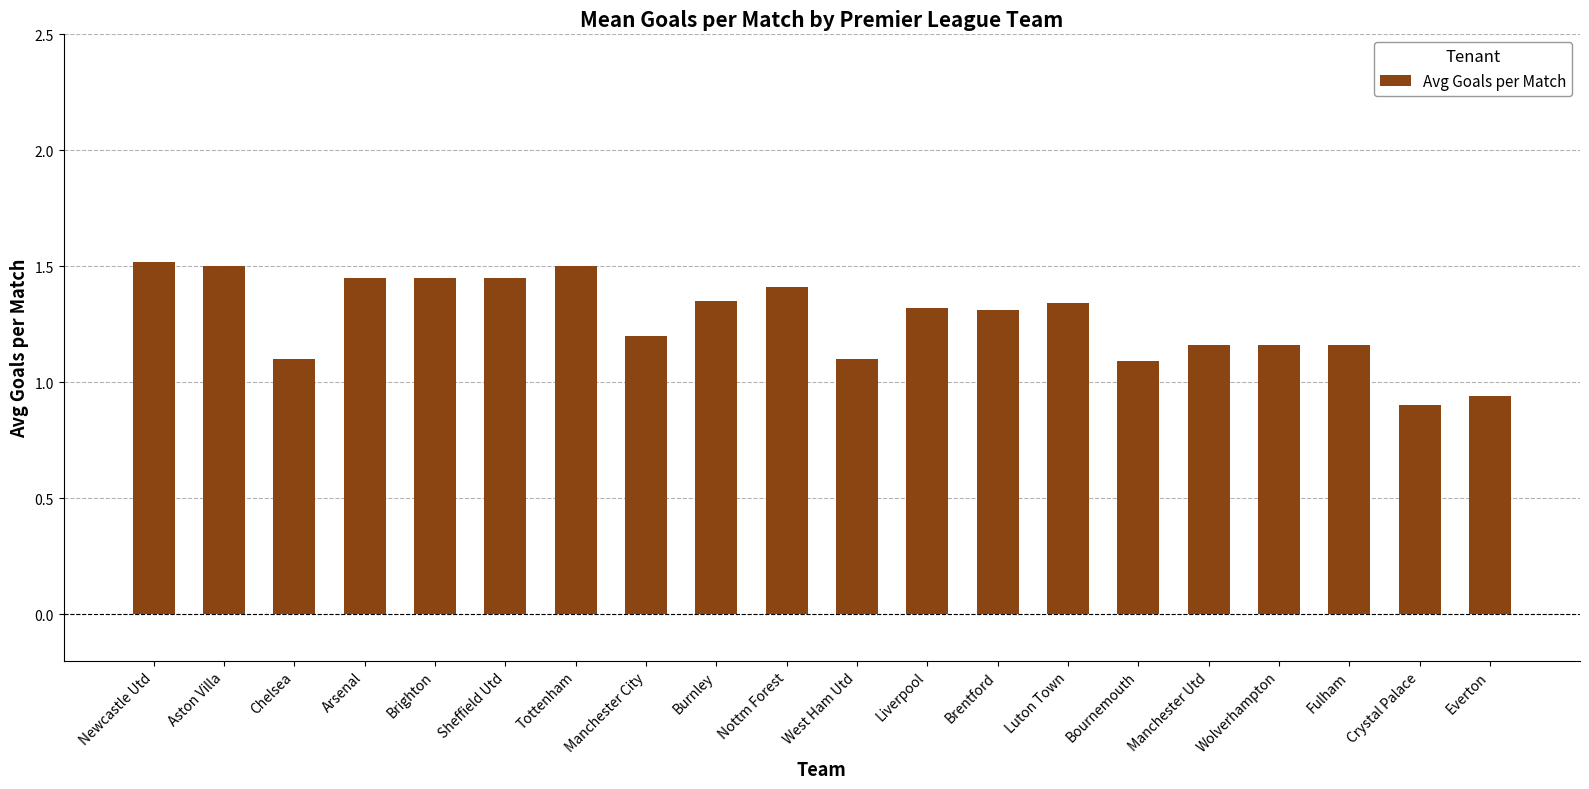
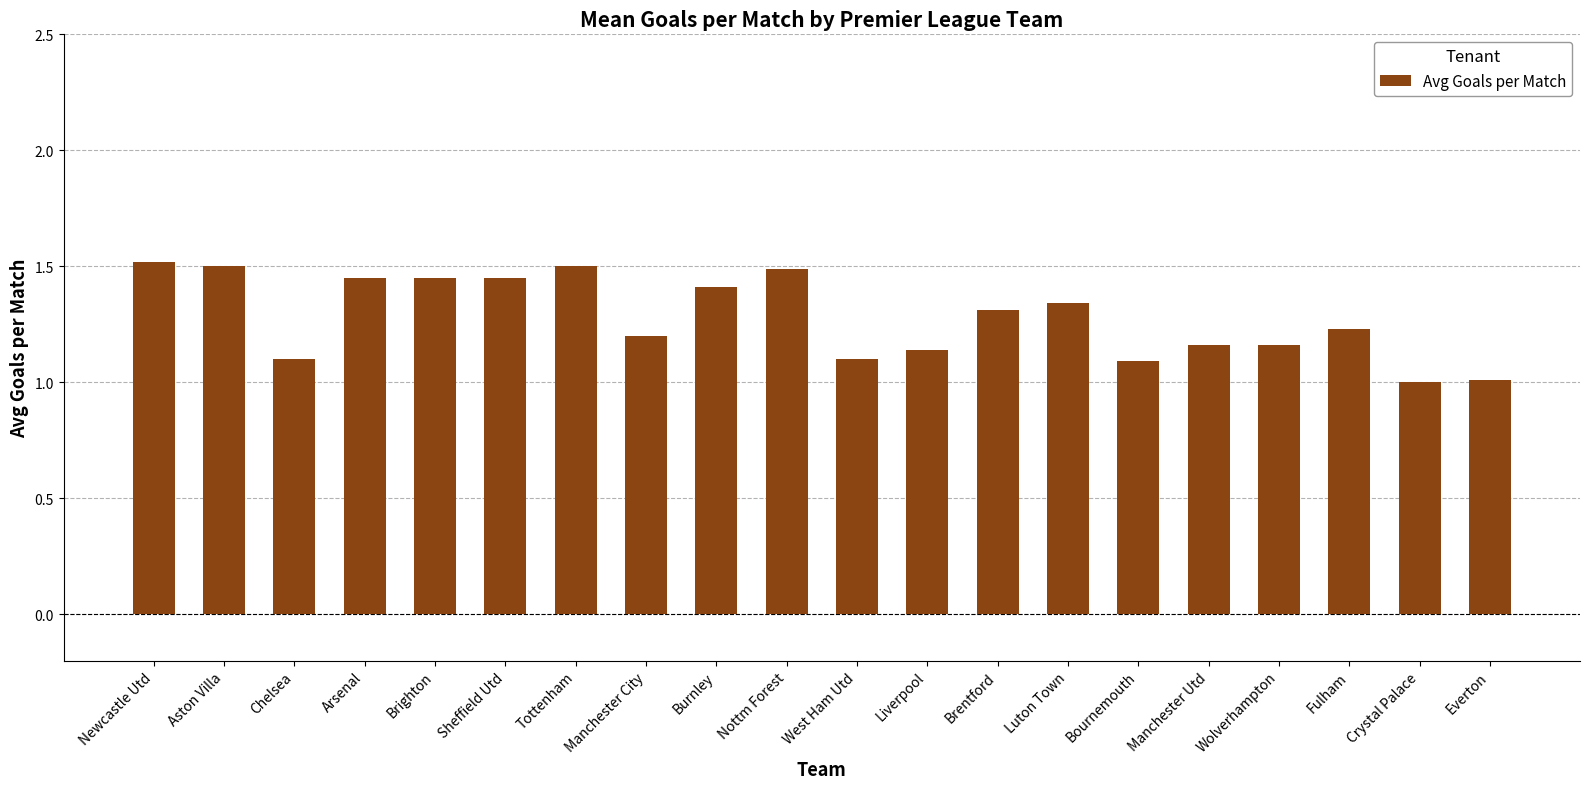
Burnley: 1.35 -> 1.41
Nottm Forest: 1.41 -> 1.49
Liverpool: 1.32 -> 1.14
Fulham: 1.16 -> 1.23
Crystal Palace: 0.9 -> 1.0
Everton: 0.94 -> 1.01
